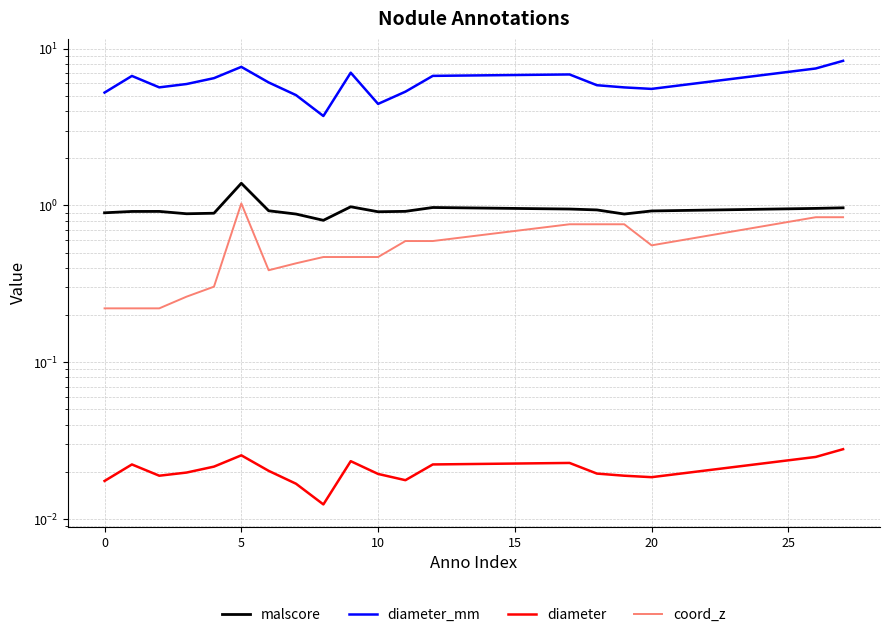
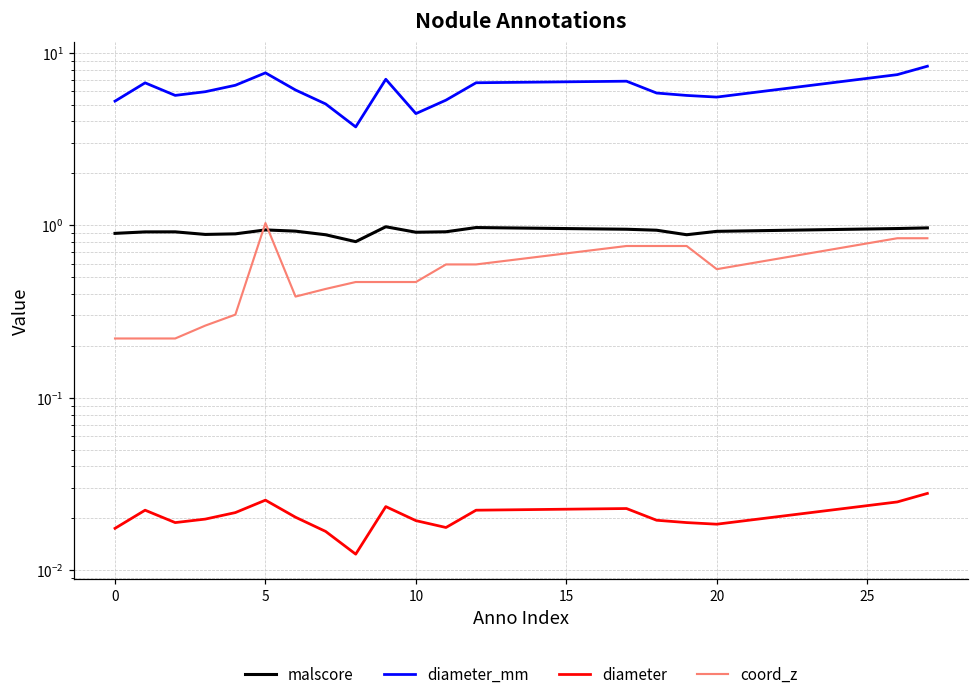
malscore, 5: 1.4 -> 0.9
